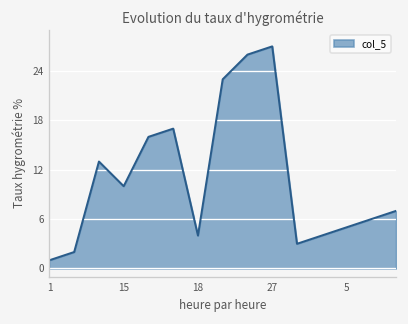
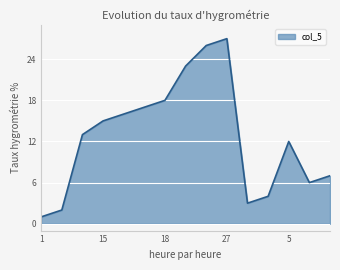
15: 10 -> 15
18: 4 -> 18
5: 5 -> 12
